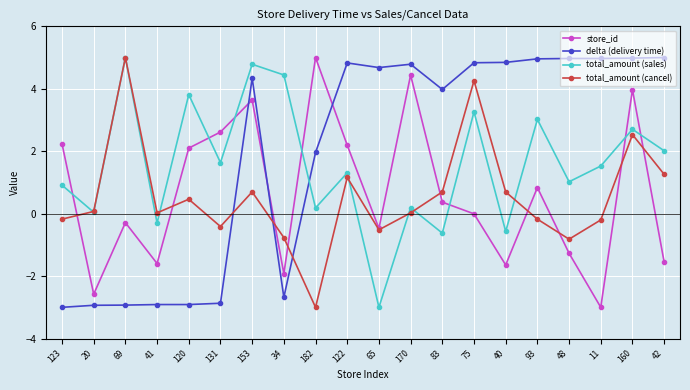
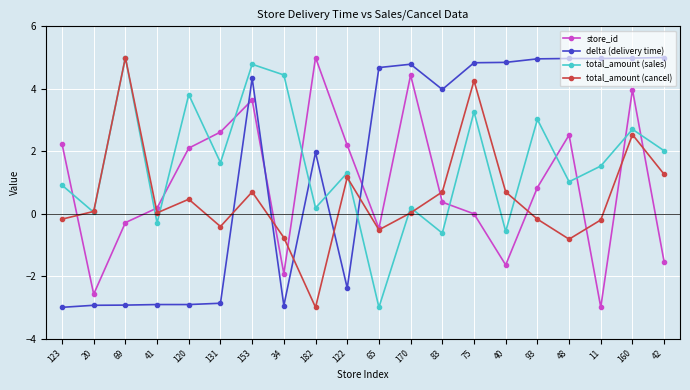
store_id, 41: -1.6 -> 0.2
delta (delivery time), 34: -2.7 -> -2.9
delta (delivery time), 122: 4.8 -> -2.4
store_id, 48: -1.3 -> 2.5
